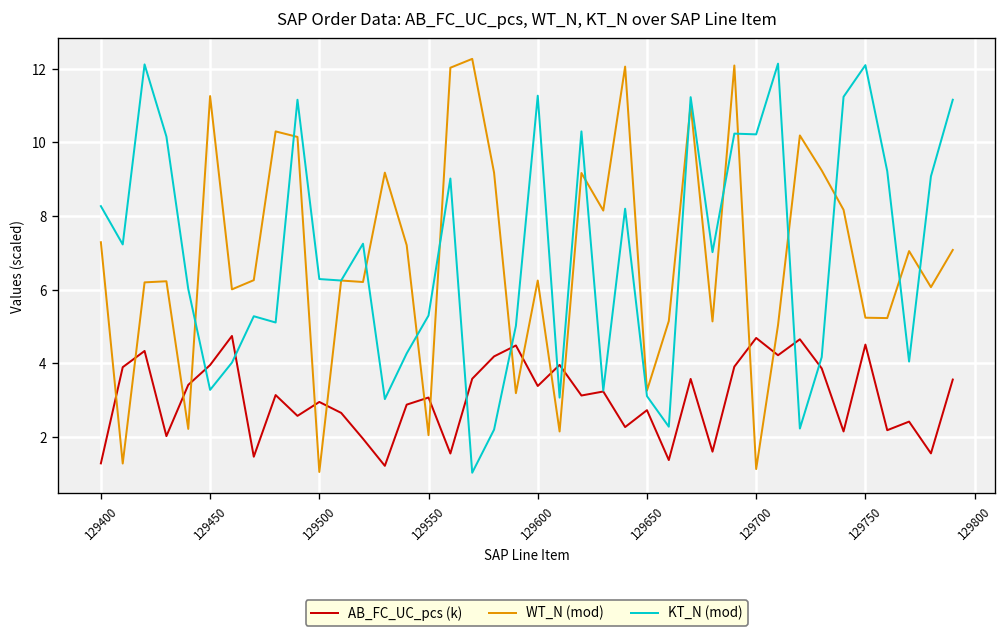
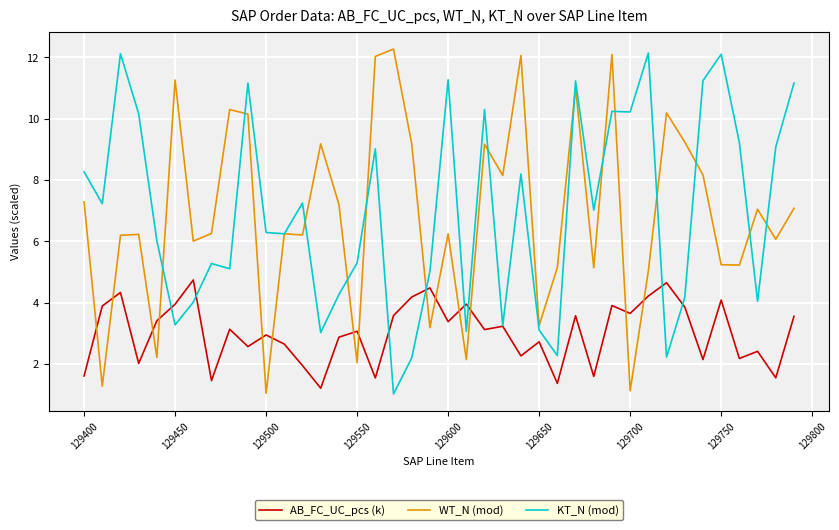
AB_FC_UC_pcs (k), 129400: 1.3 -> 1.6
AB_FC_UC_pcs (k), 129700: 4.7 -> 3.7
AB_FC_UC_pcs (k), 129750: 4.5 -> 4.1
